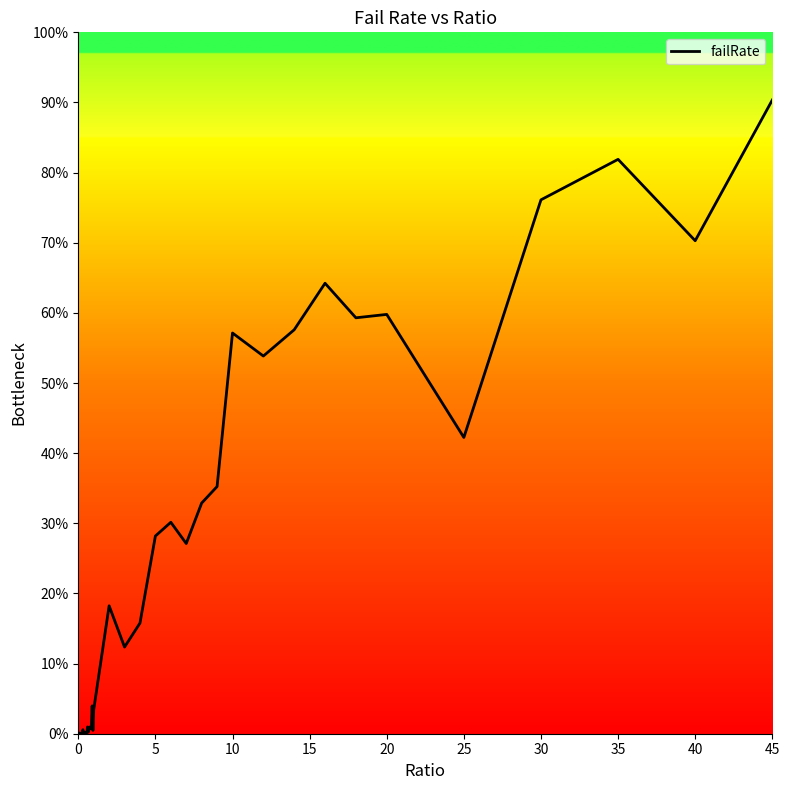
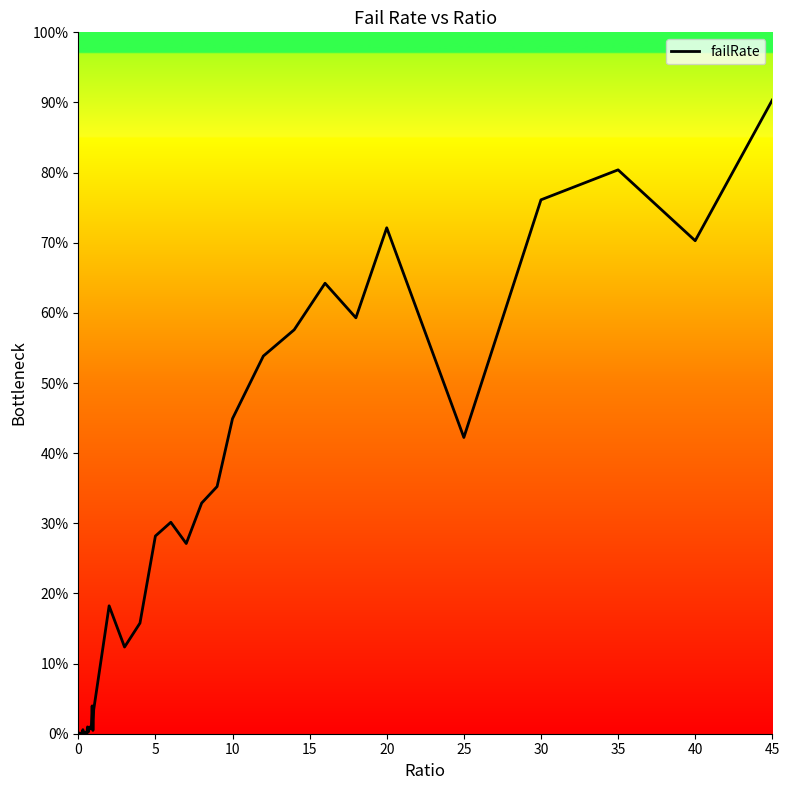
10: 57% -> 45%
20: 60% -> 72%
35: 82% -> 80%
